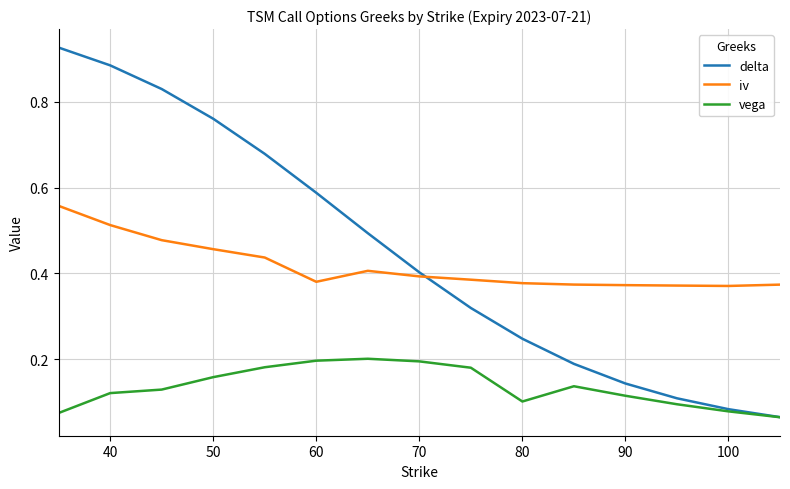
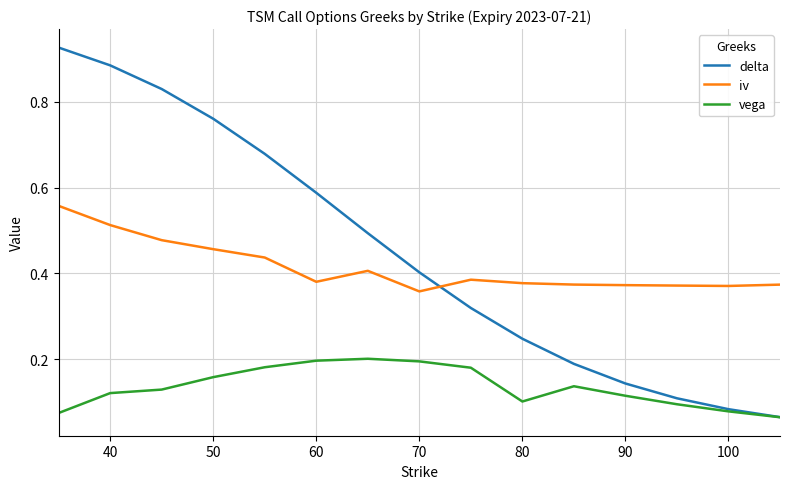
iv, 70: 0.39 -> 0.36
